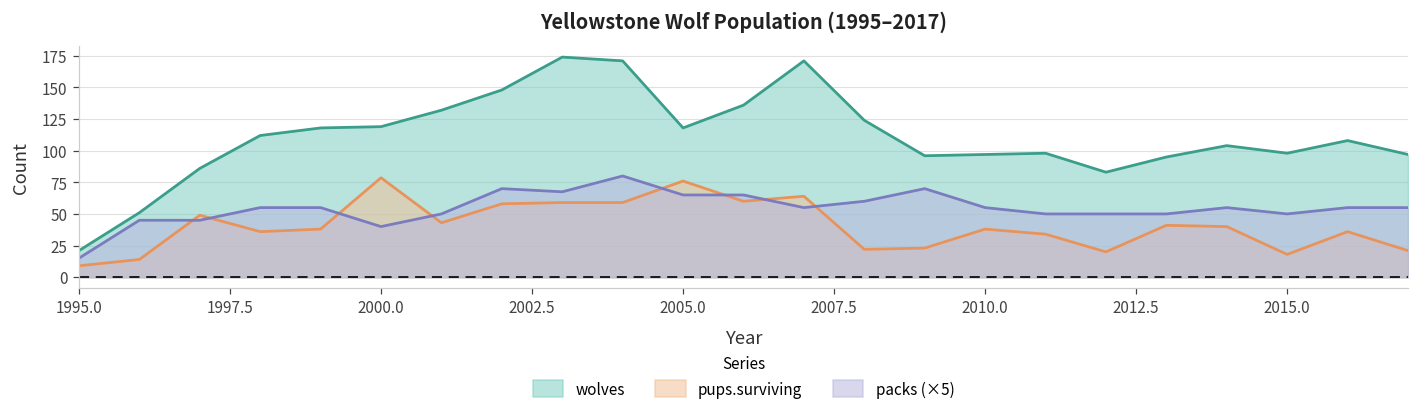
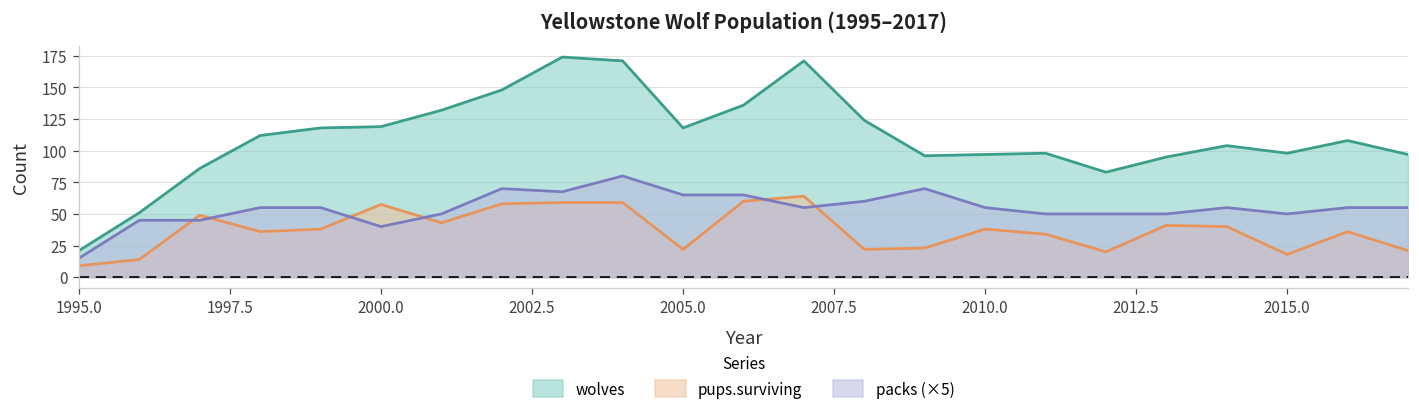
pups.surviving, 2000.0: 79 -> 58
pups.surviving, 2005.0: 76 -> 22
